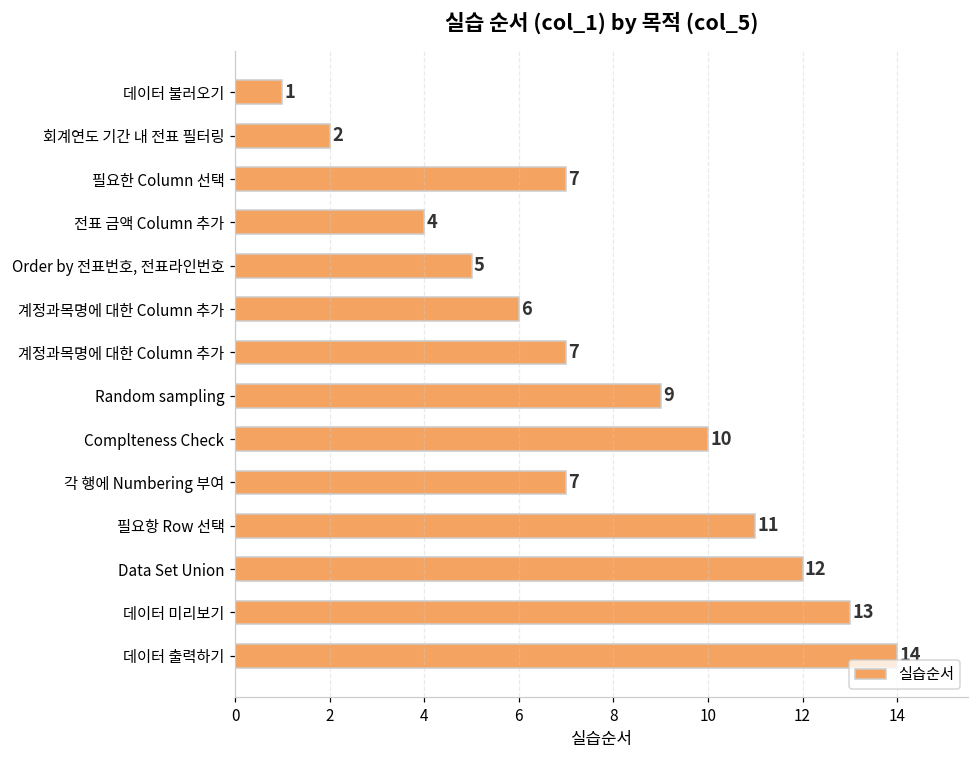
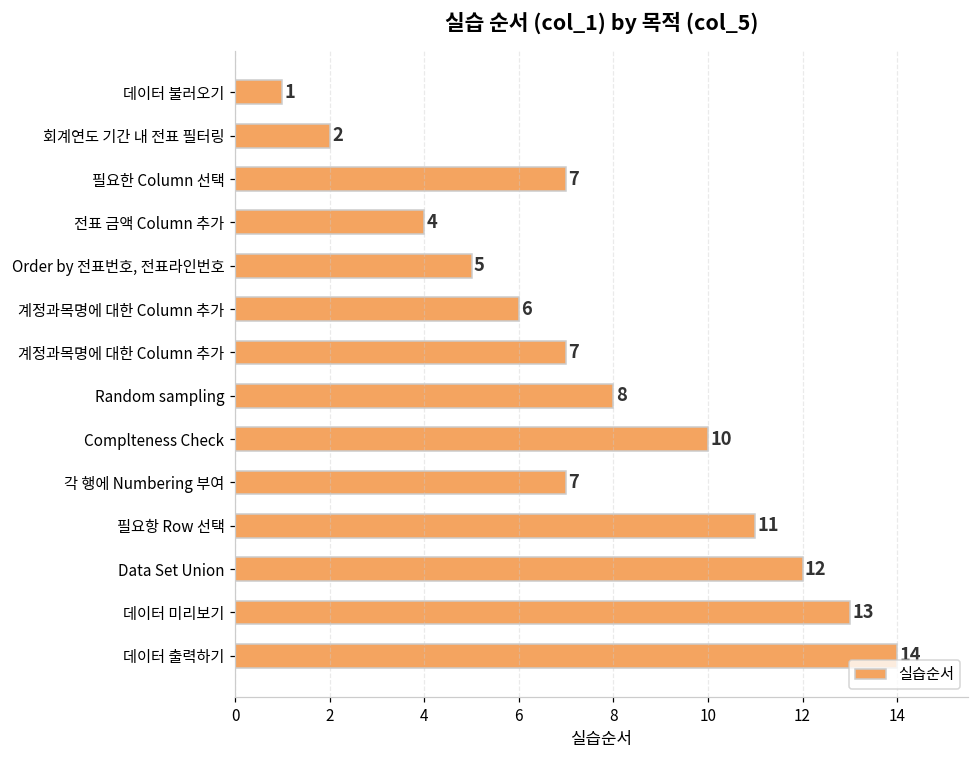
Random sampling: 9 -> 8
